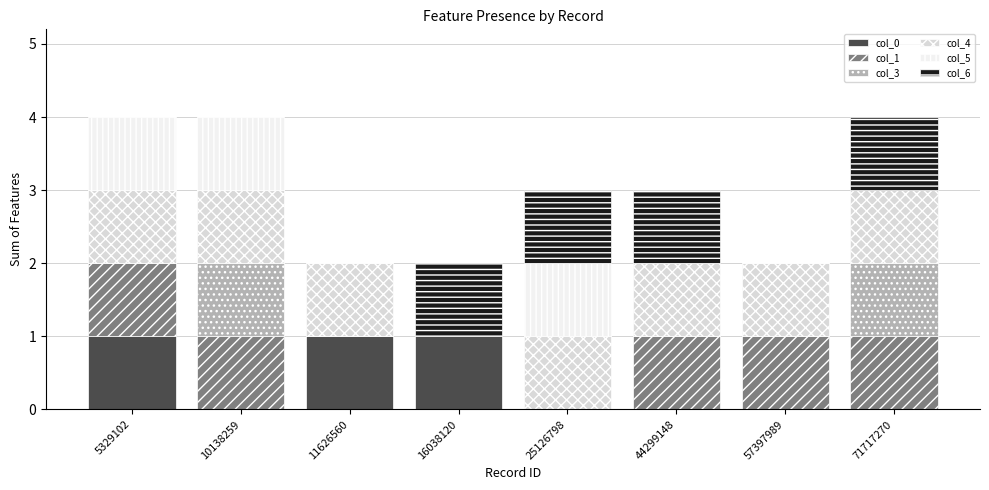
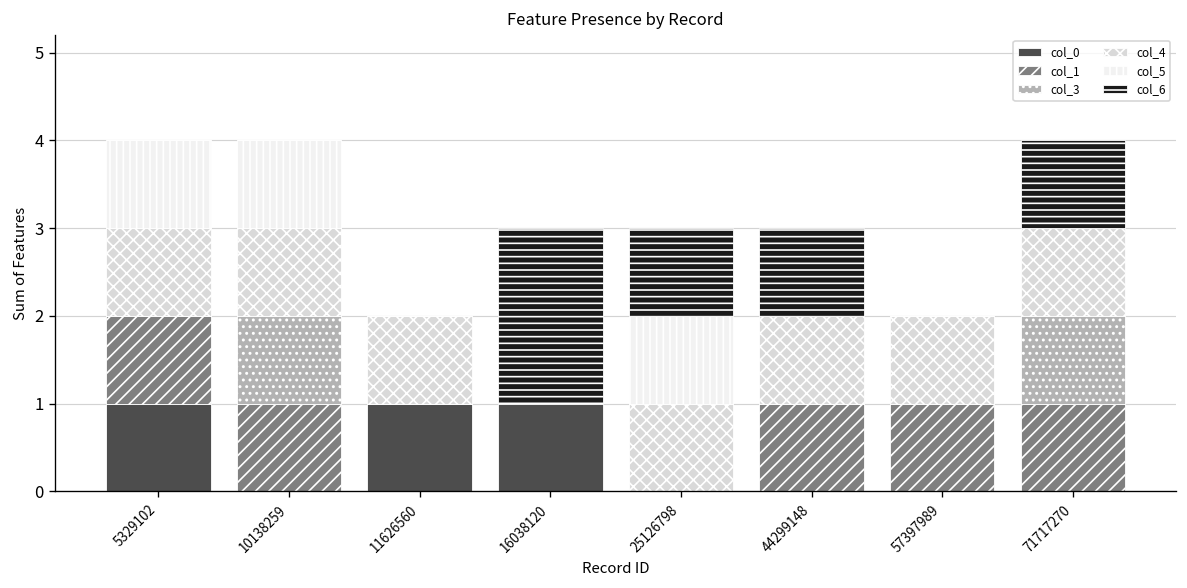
col_6, 16038120: 1 -> 2
